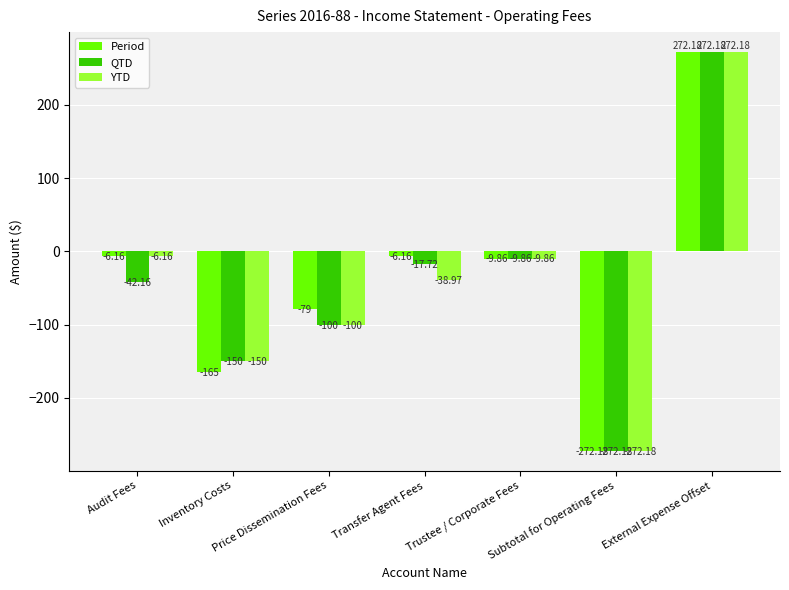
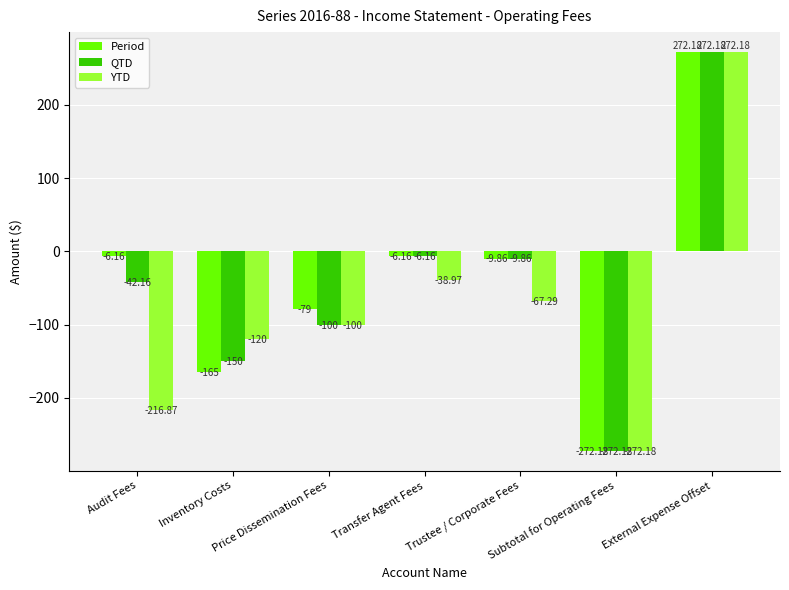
YTD, Audit Fees: -6.16 -> -216.87
YTD, Inventory Costs: -150 -> -120
QTD, Transfer Agent Fees: -17.72 -> -6.16
YTD, Trustee / Corporate Fees: -9.86 -> -67.29
